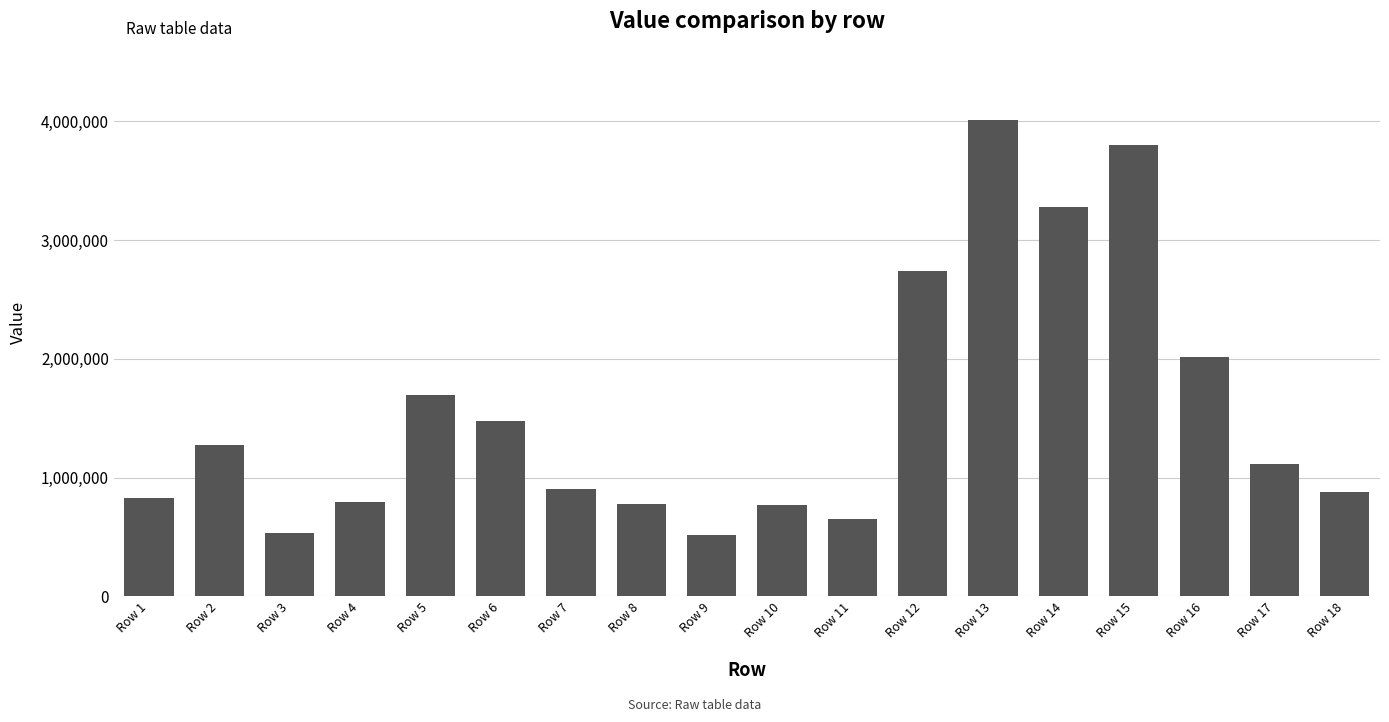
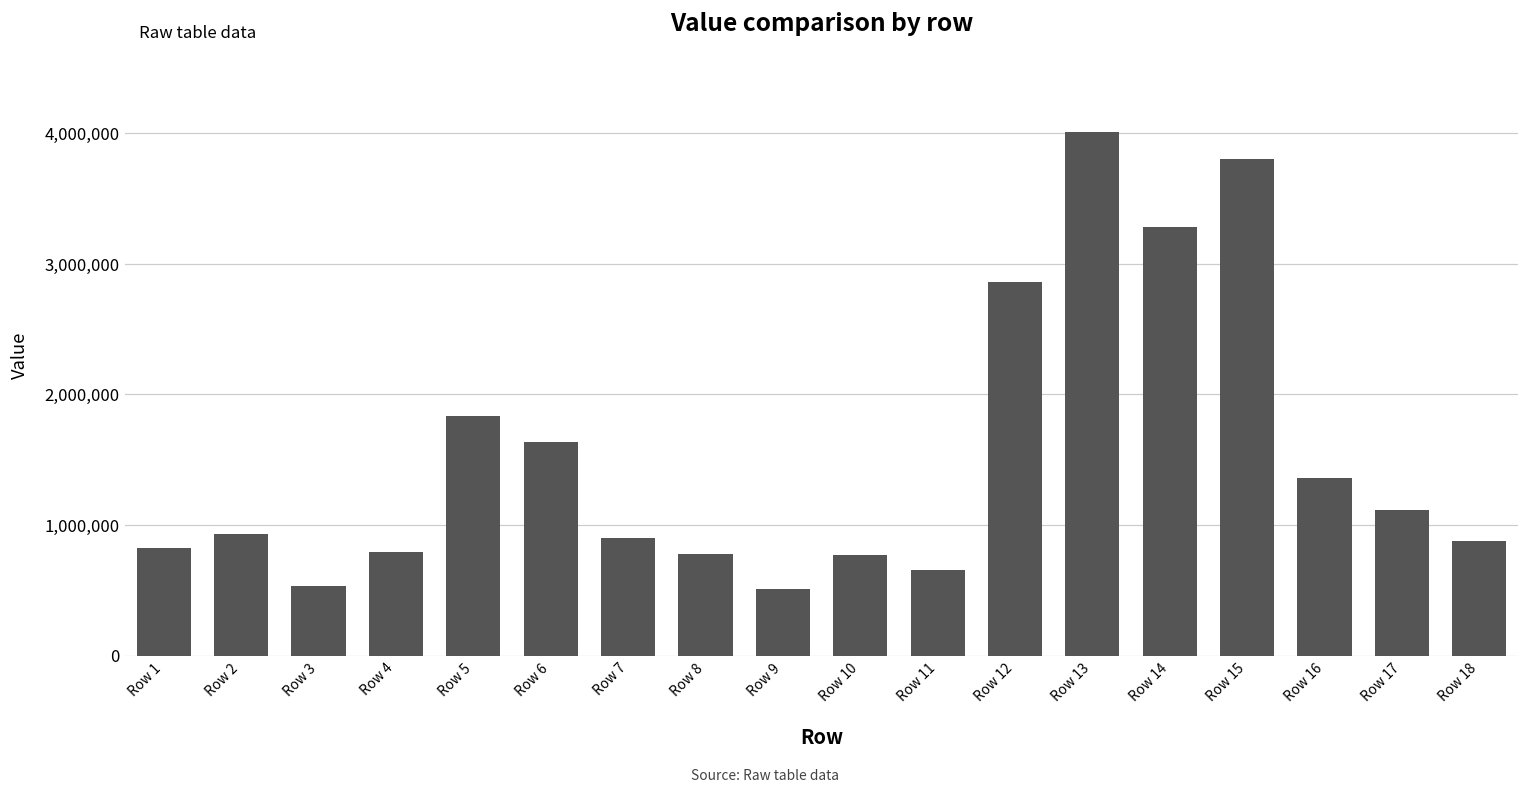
Row 2: 1,280,000 -> 930,000
Row 5: 1,700,000 -> 1,840,000
Row 6: 1,480,000 -> 1,640,000
Row 12: 2,740,000 -> 2,860,000
Row 16: 2,010,000 -> 1,360,000
